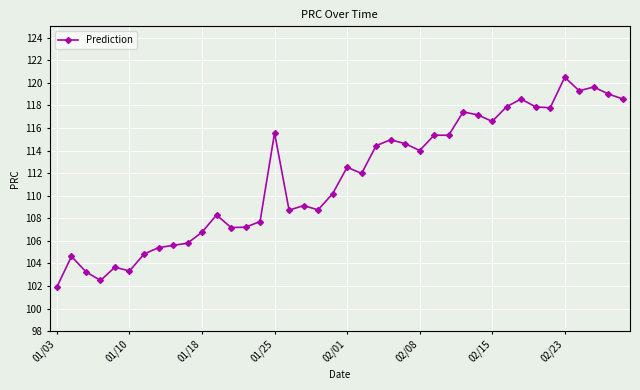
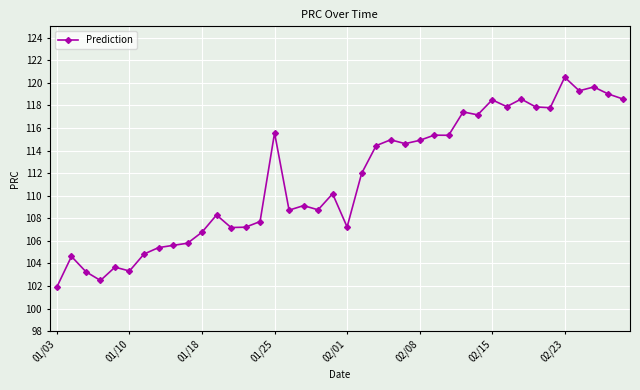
02/01: 112.5 -> 107.2
02/08: 114.0 -> 114.9
02/15: 116.6 -> 118.5
